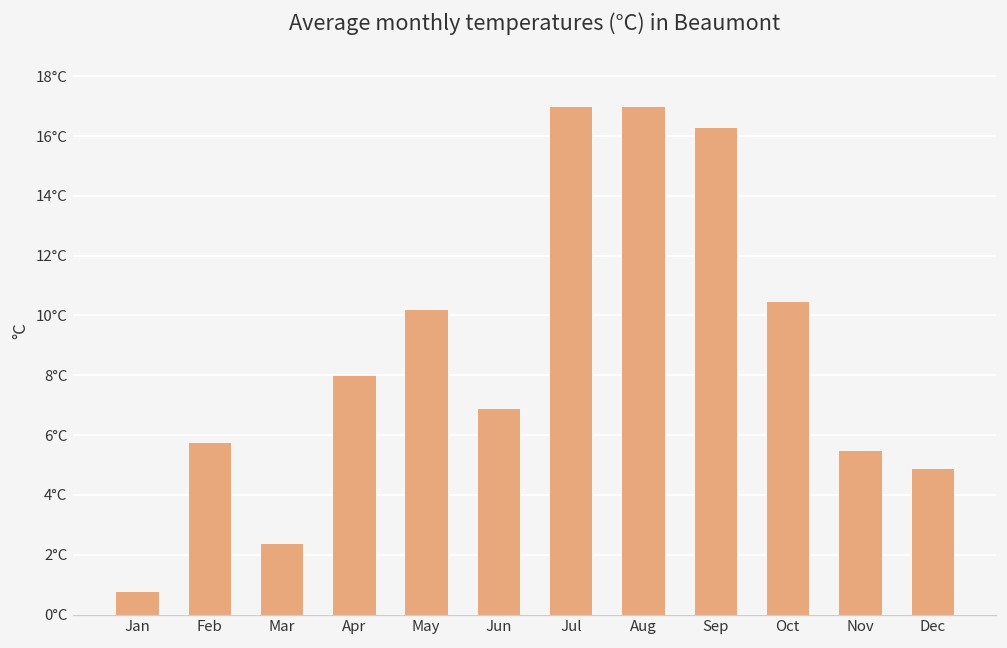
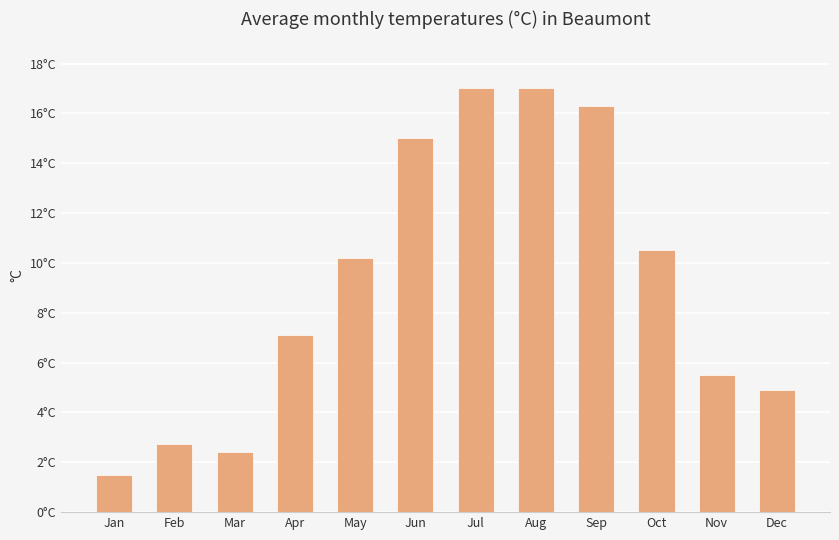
Jan: 0.8°C -> 1.5°C
Feb: 5.8°C -> 2.8°C
Apr: 8.0°C -> 7.1°C
Jun: 6.9°C -> 15.0°C
